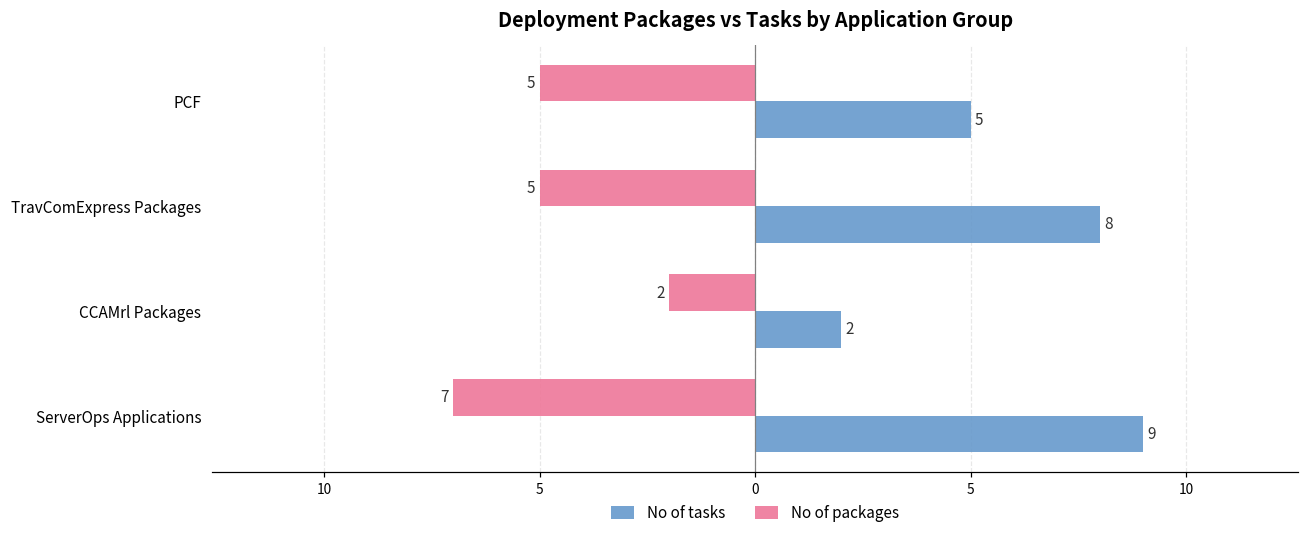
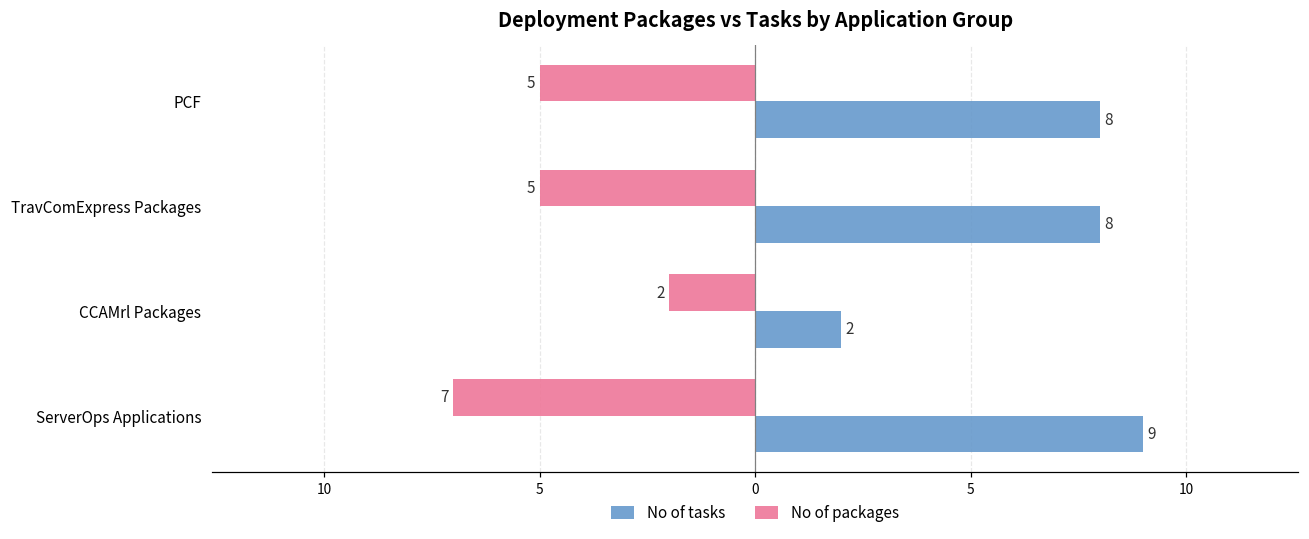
No of tasks, PCF: 5 -> 8
